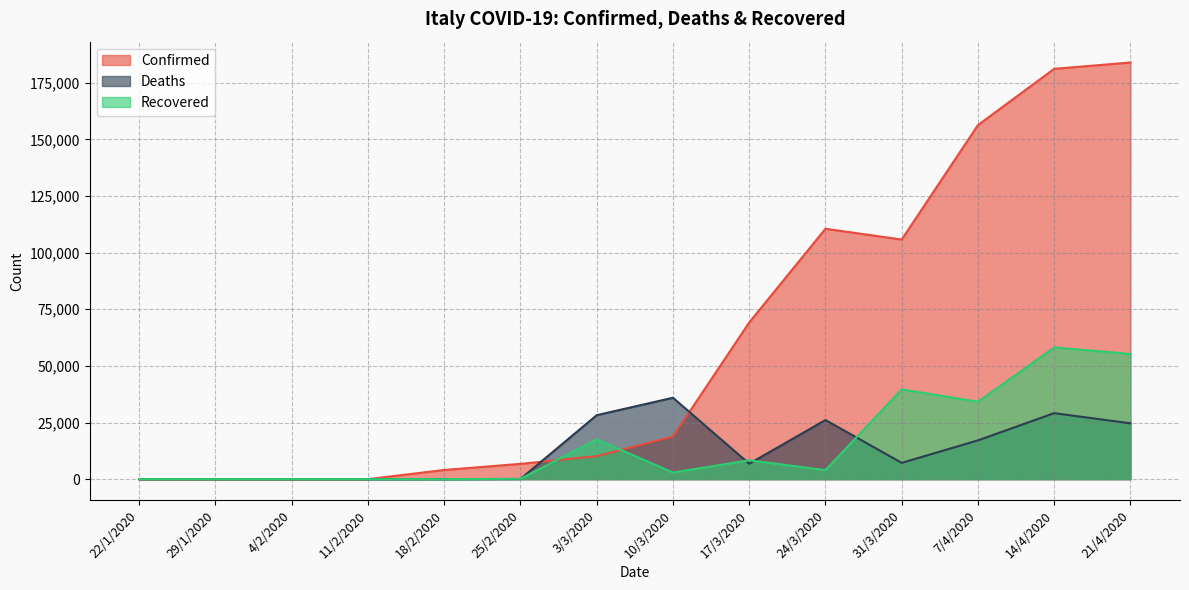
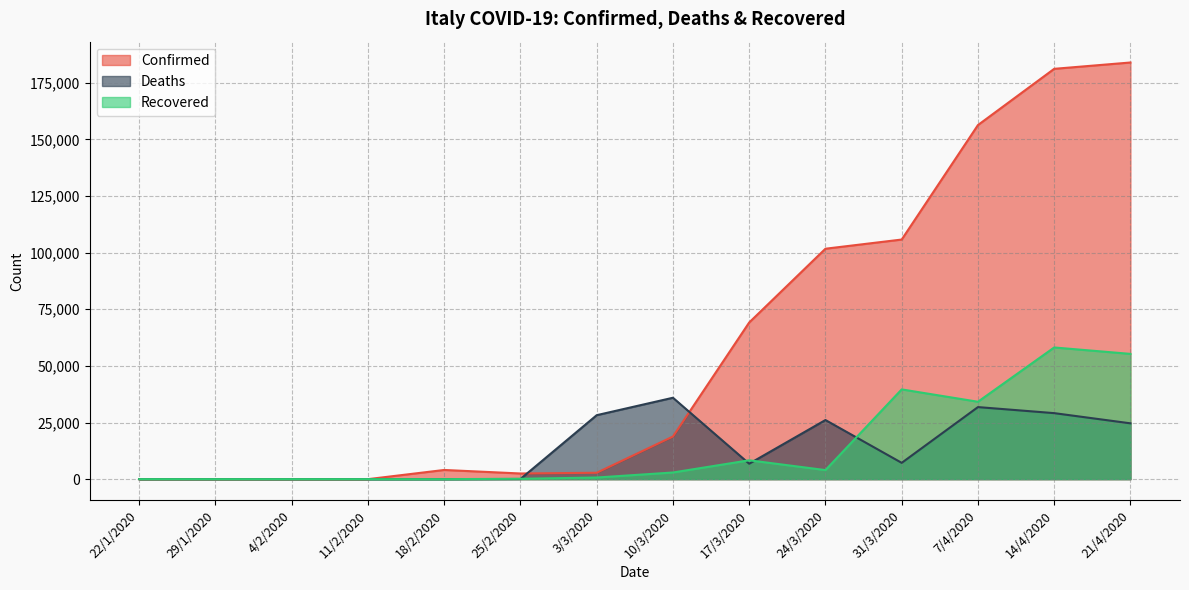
Confirmed, 25/2/2020: 7,000 -> 3,000
Confirmed, 3/3/2020: 10,000 -> 3,000
Recovered, 3/3/2020: 18,000 -> 1,000
Confirmed, 24/3/2020: 111,000 -> 102,000
Deaths, 7/4/2020: 17,000 -> 32,000
